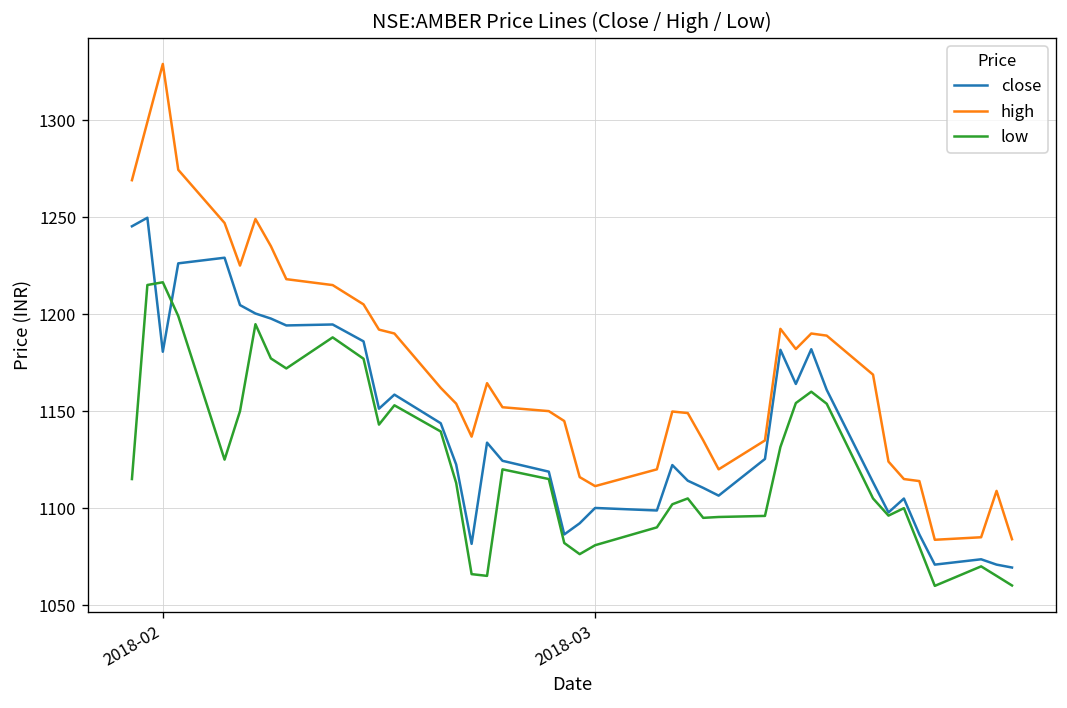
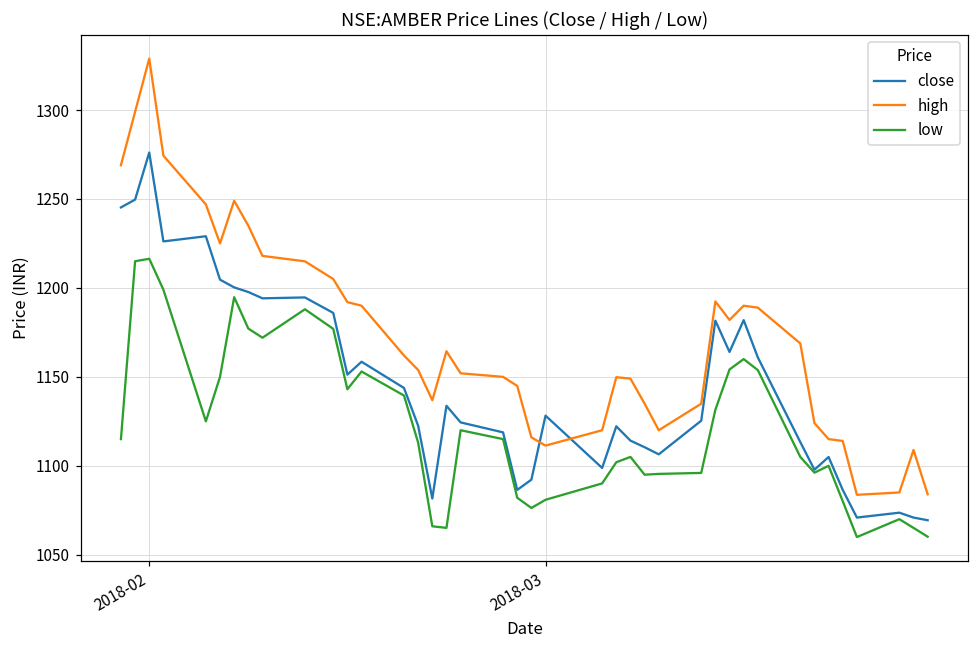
close, 2018-02: 1181 -> 1276
close, 2018-03: 1100 -> 1128
